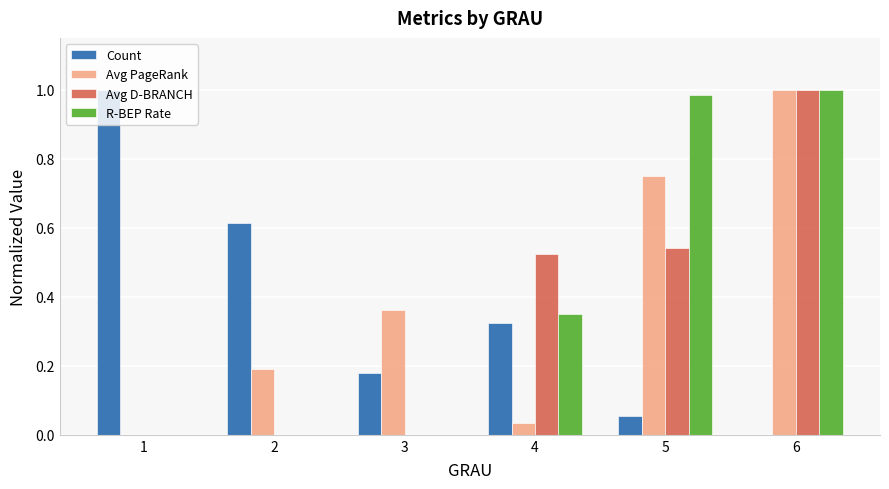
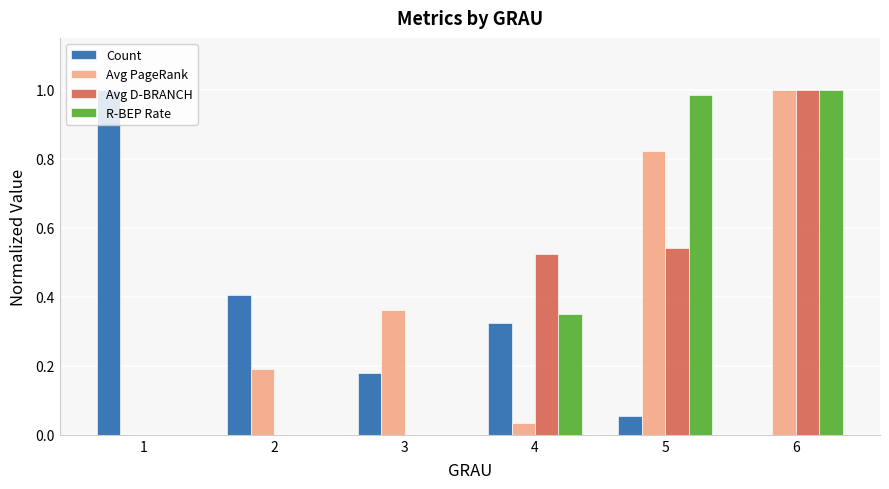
Count, 2: 0.61 -> 0.41
Avg PageRank, 5: 0.75 -> 0.82
